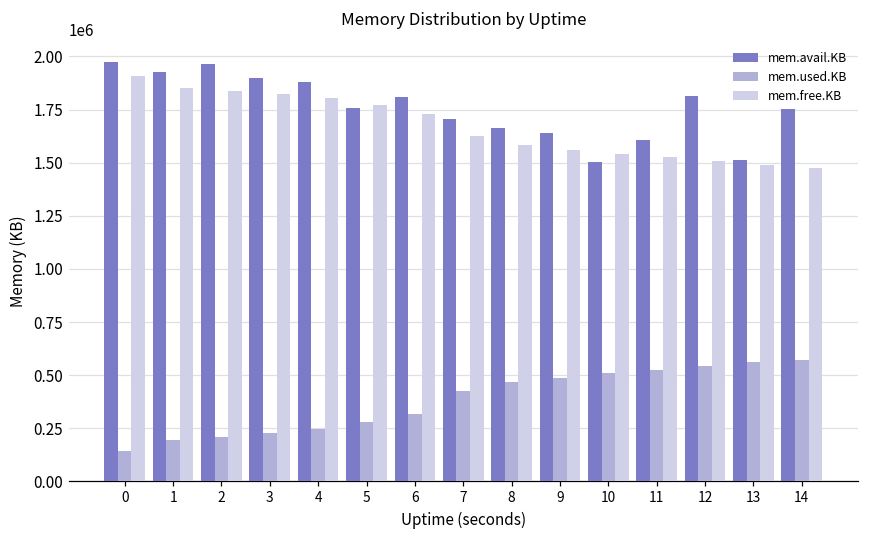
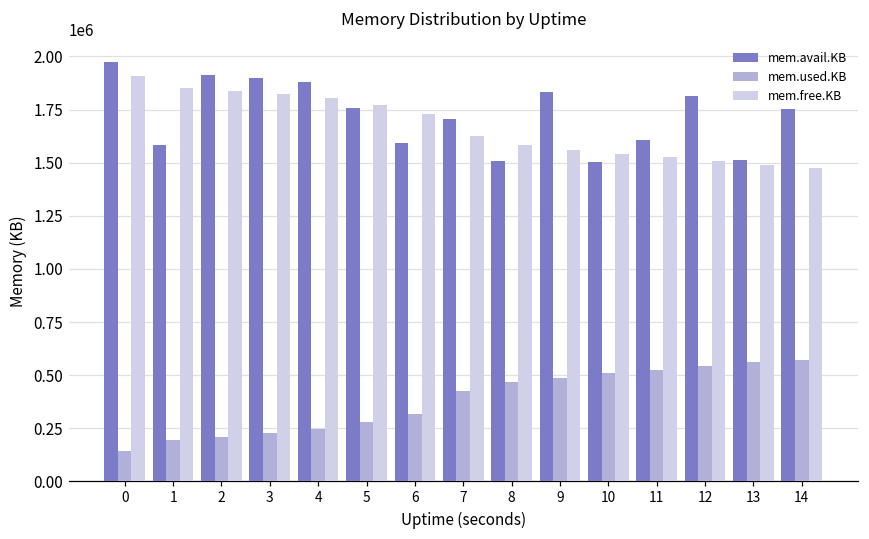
mem.avail.KB, 1: 1930000 -> 1580000
mem.avail.KB, 2: 1960000 -> 1910000
mem.avail.KB, 6: 1810000 -> 1590000
mem.avail.KB, 8: 1660000 -> 1510000
mem.avail.KB, 9: 1640000 -> 1830000
